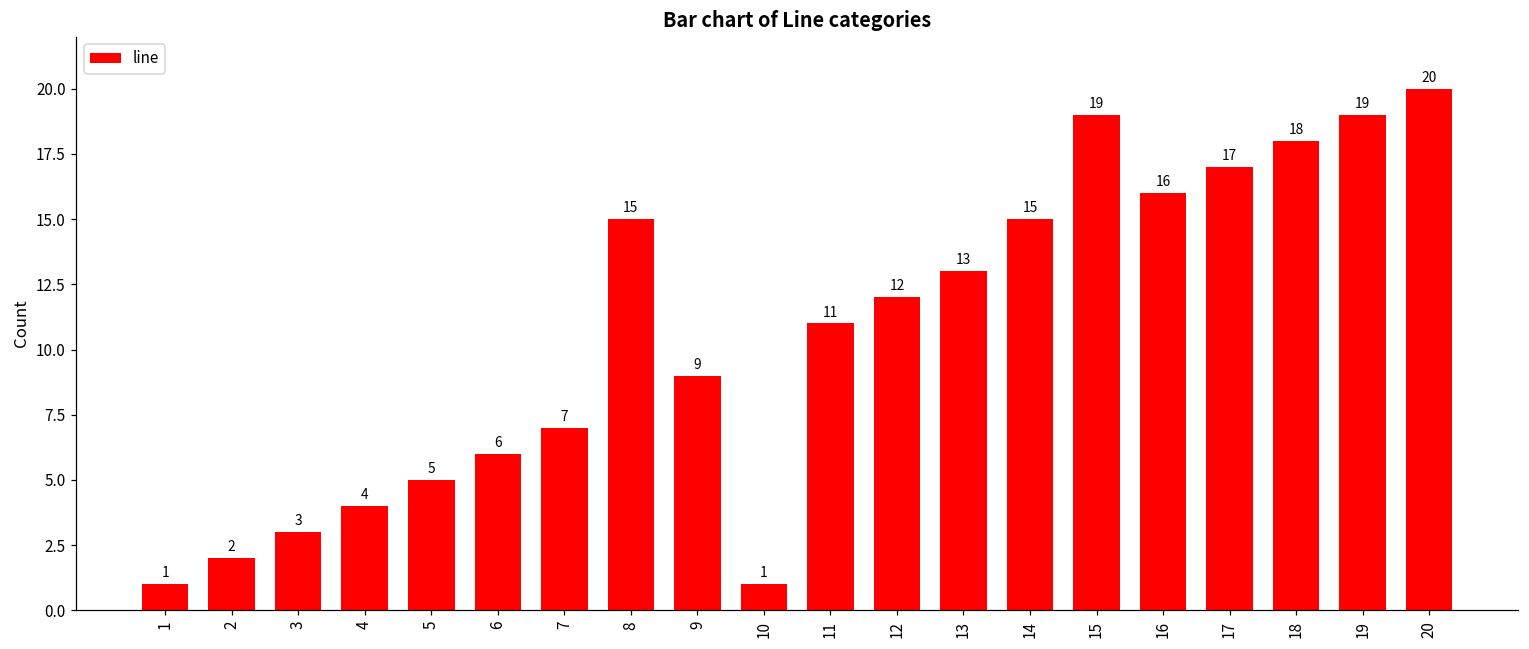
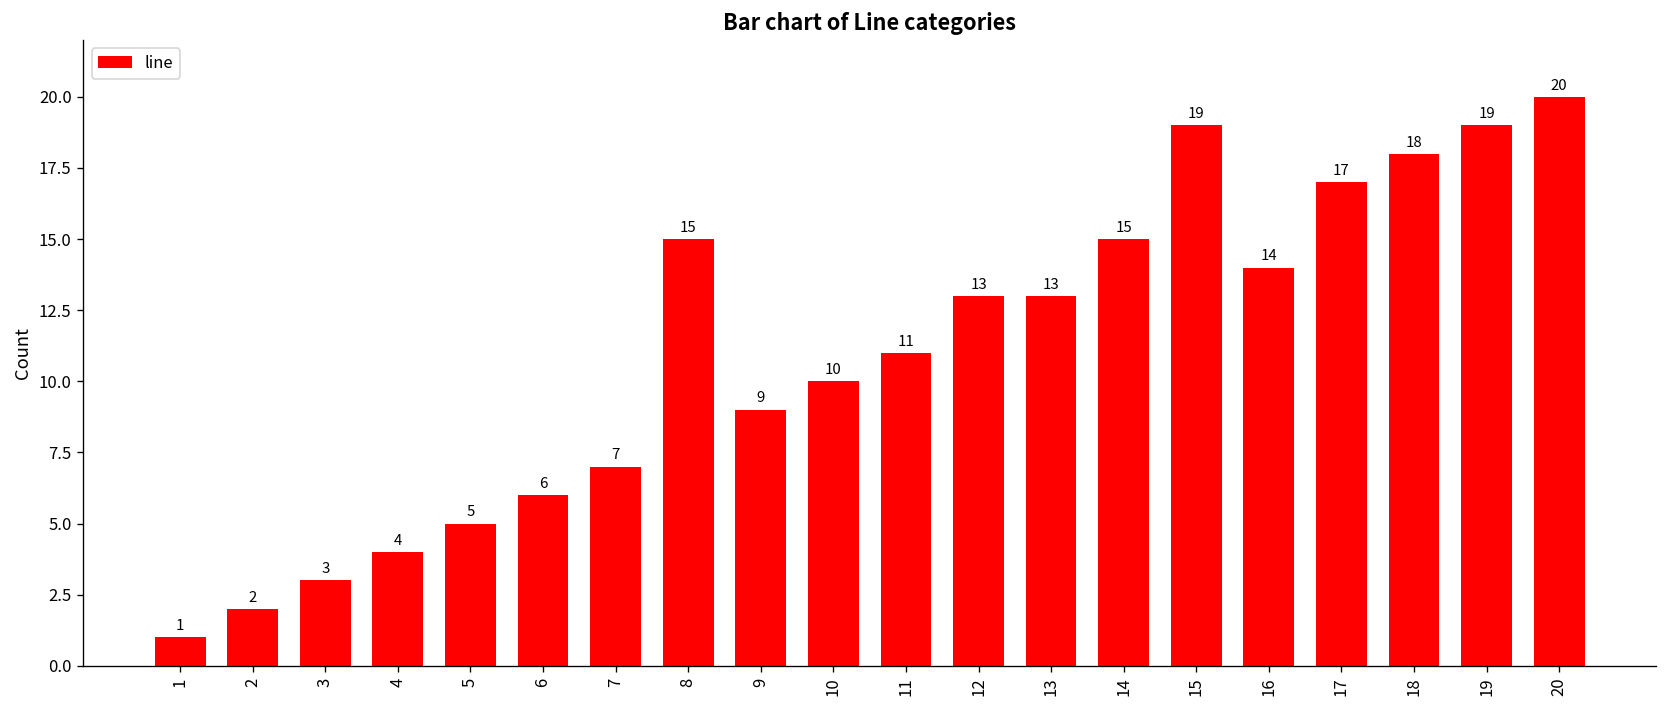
10: 1 -> 10
12: 12 -> 13
16: 16 -> 14
